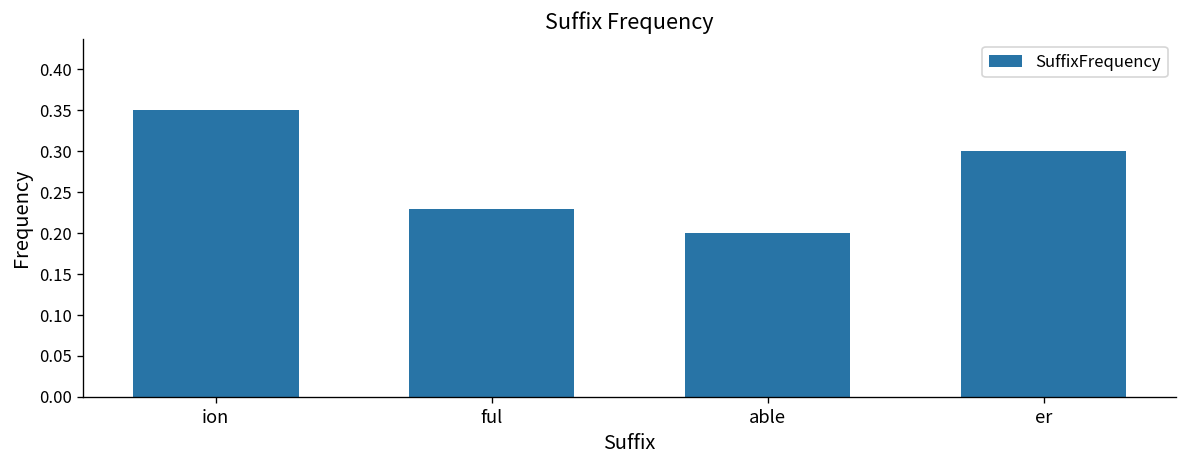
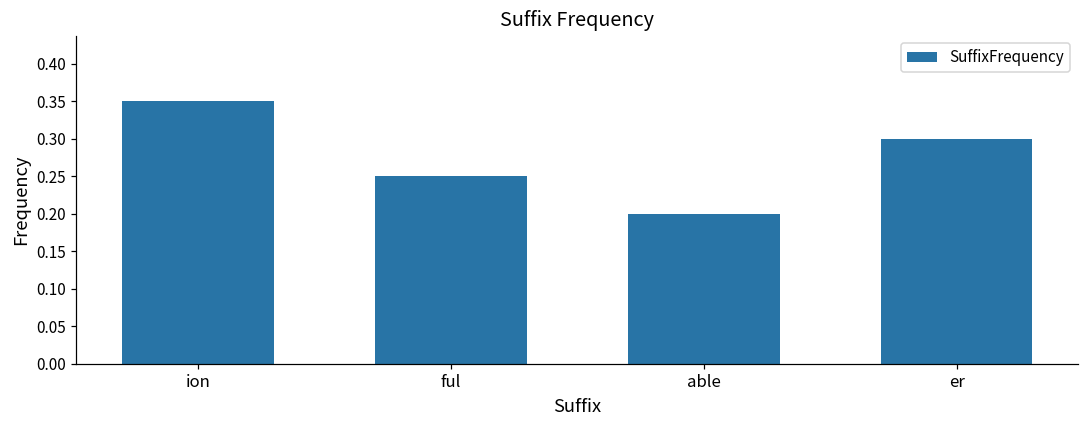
ful: 0.23 -> 0.25
